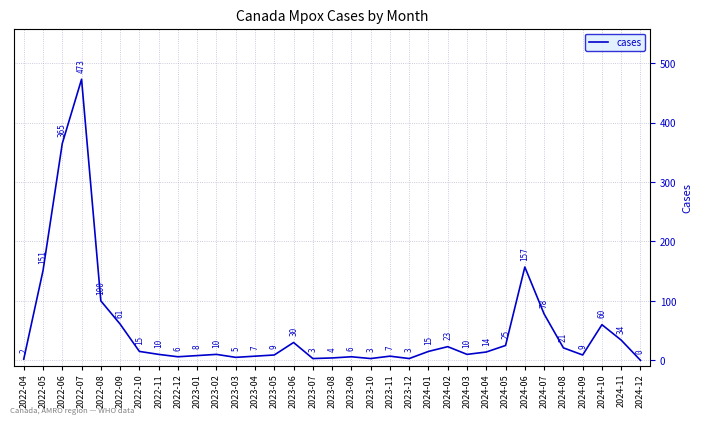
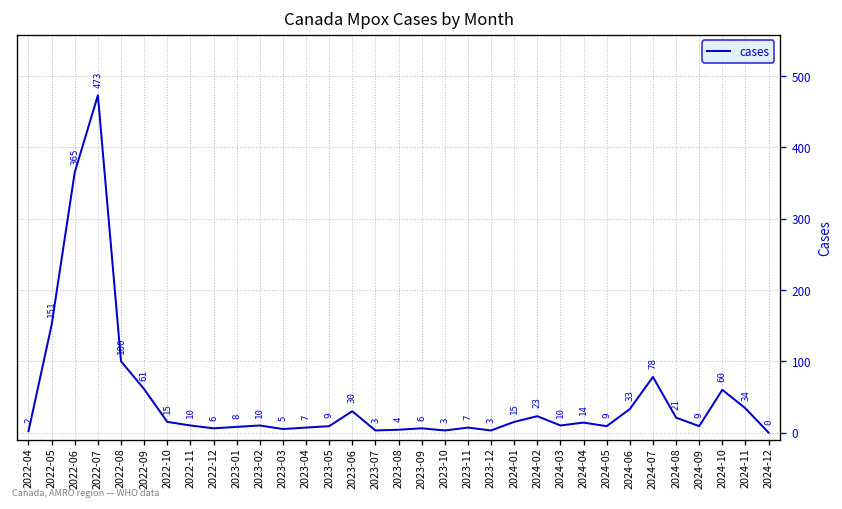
2024-05: 25 -> 9
2024-06: 157 -> 33
